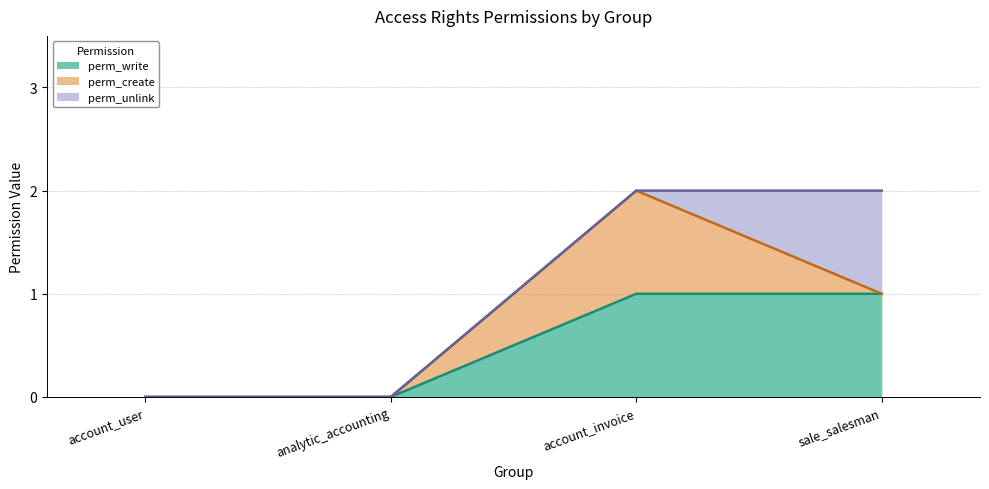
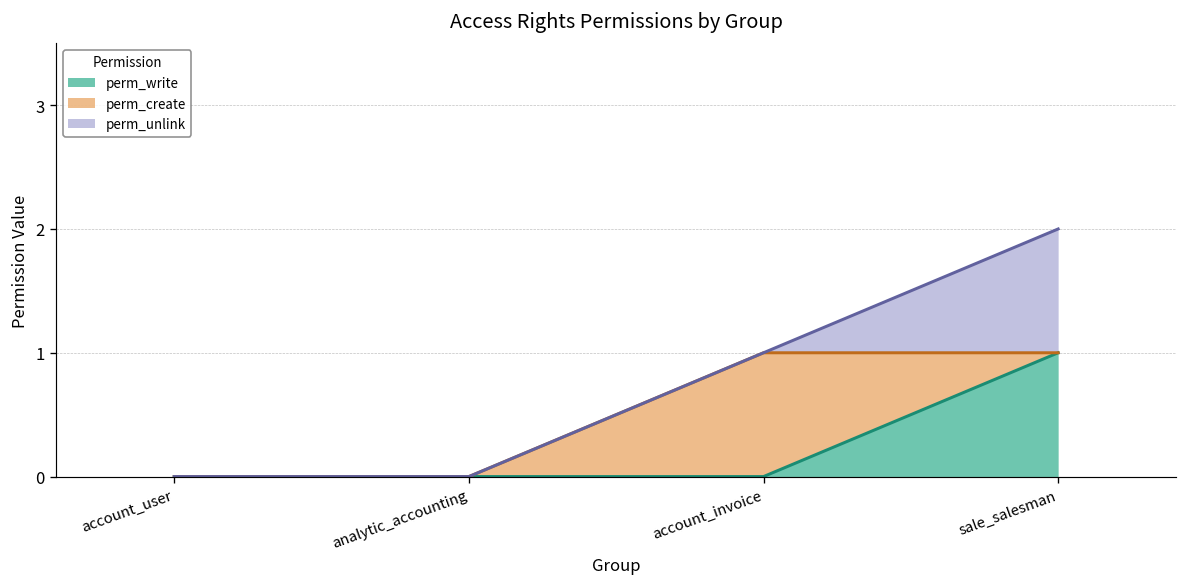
perm_write, account_invoice: 1 -> 0
